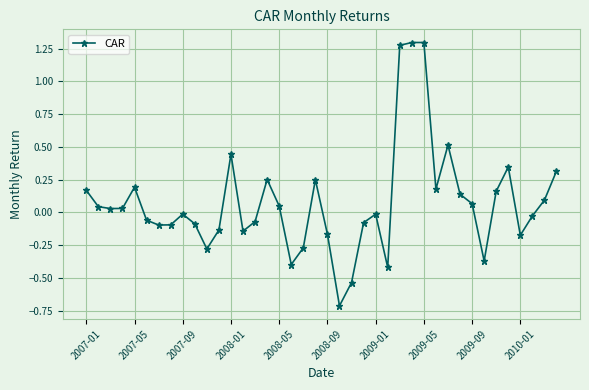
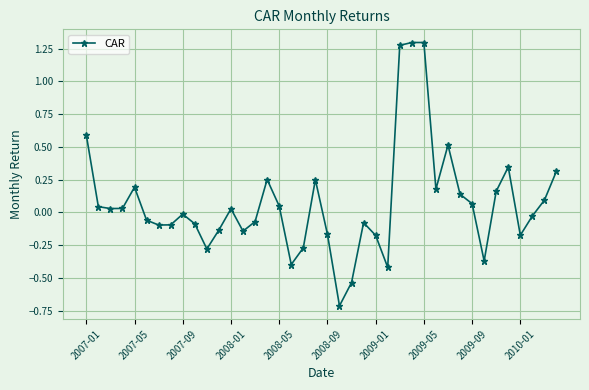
2007-01: 0.17 -> 0.59
2008-01: 0.44 -> 0.03
2009-01: -0.01 -> -0.18
